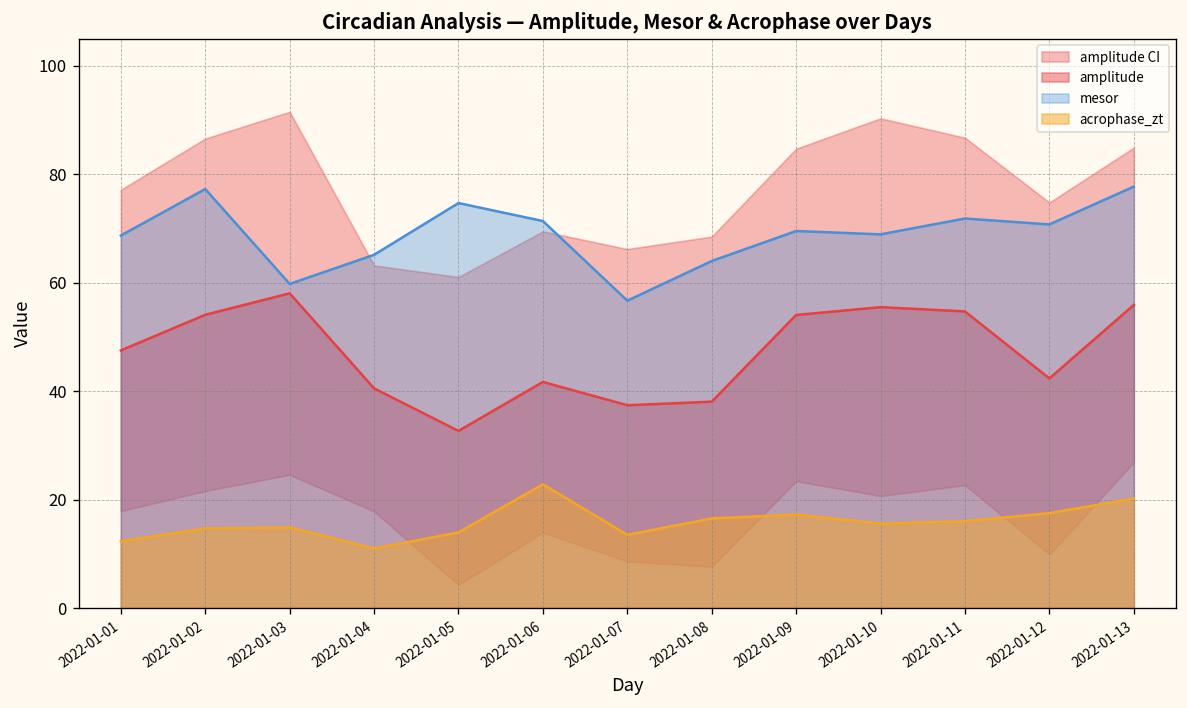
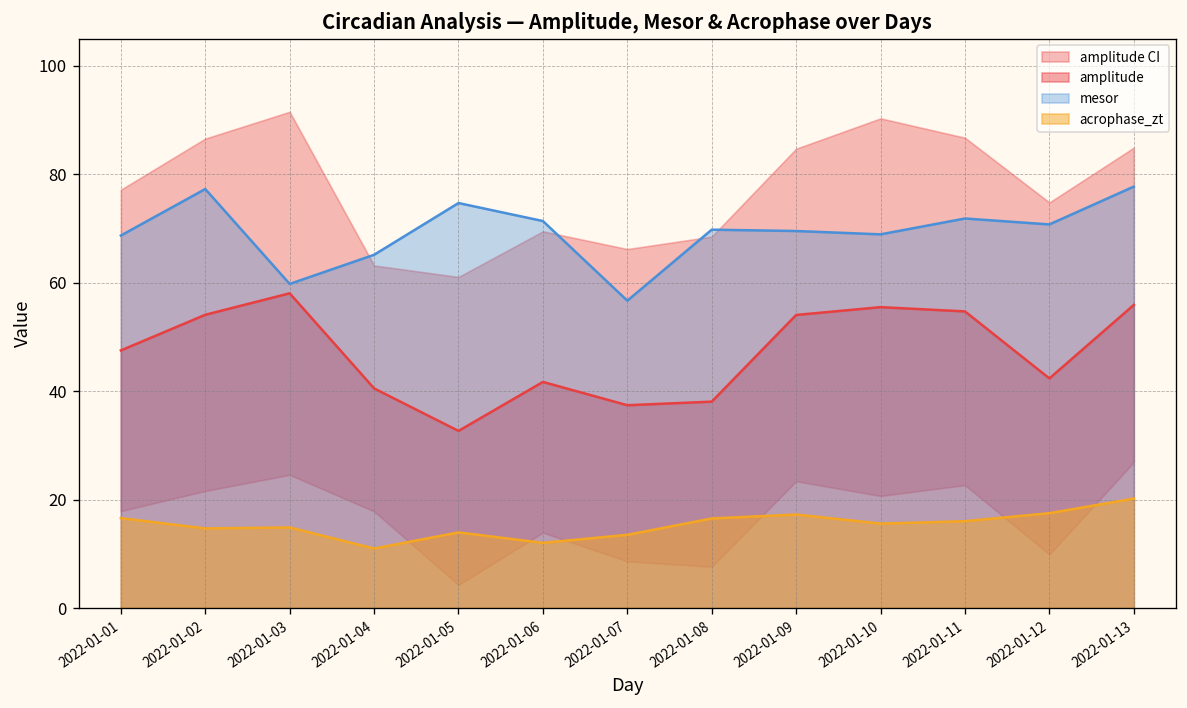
acrophase_zt, 2022-01-01: 12 -> 17
acrophase_zt, 2022-01-06: 23 -> 12
mesor, 2022-01-08: 64 -> 70
